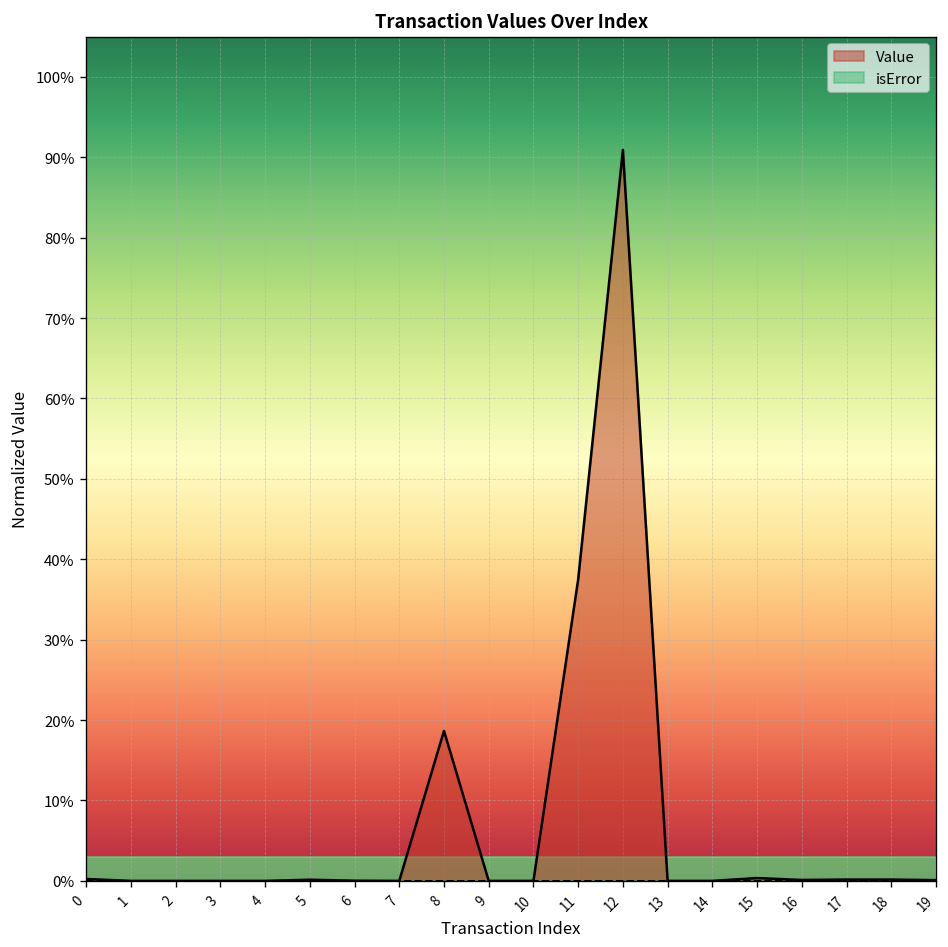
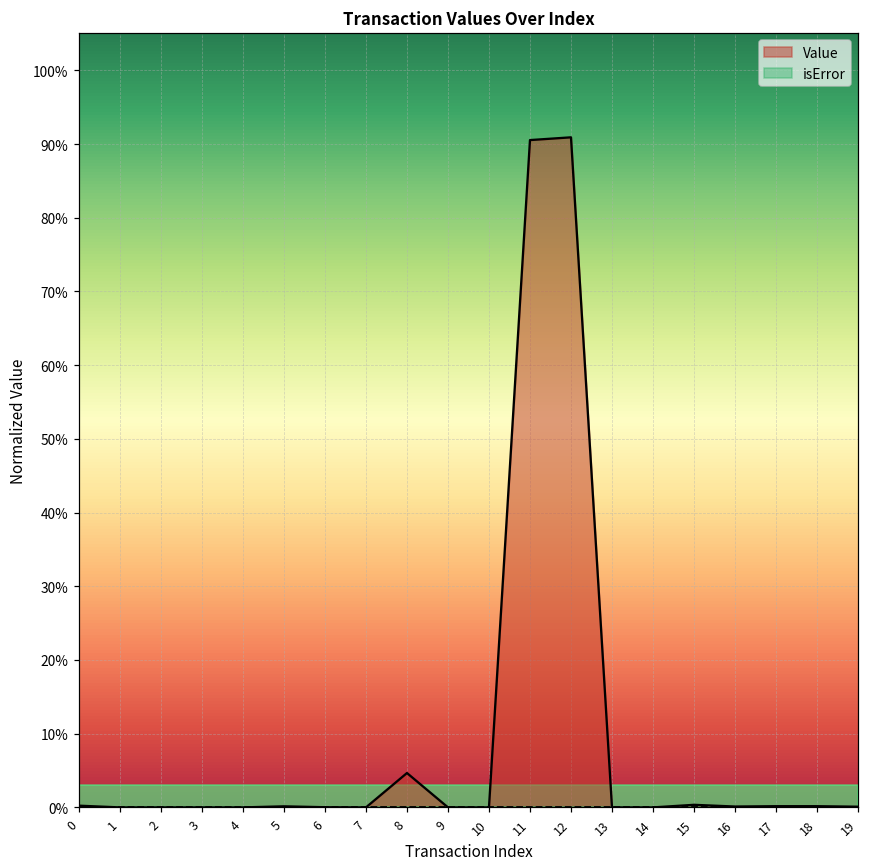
Value, 8: 19% -> 5%
Value, 11: 37% -> 91%
